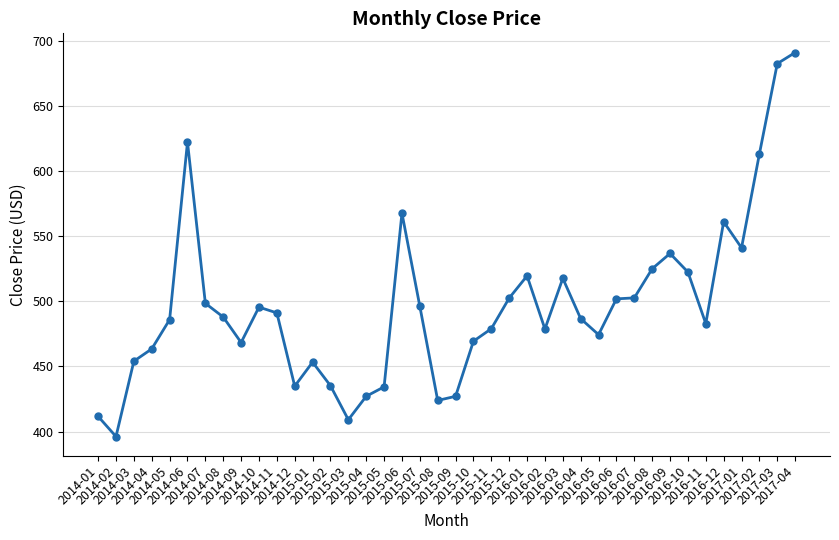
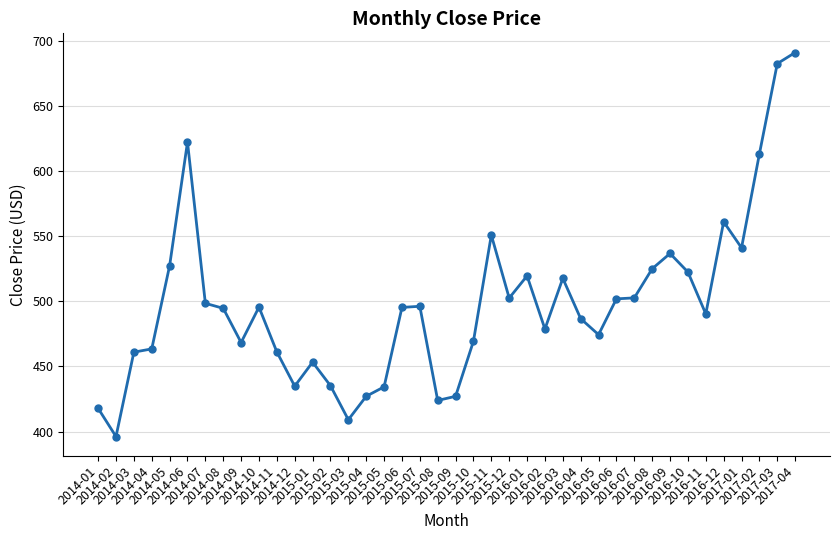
2014-01: 412 -> 418
2014-03: 454 -> 461
2014-05: 486 -> 527
2014-08: 488 -> 495
2014-11: 491 -> 461
2015-06: 568 -> 495
2015-11: 479 -> 551
2016-11: 483 -> 490
